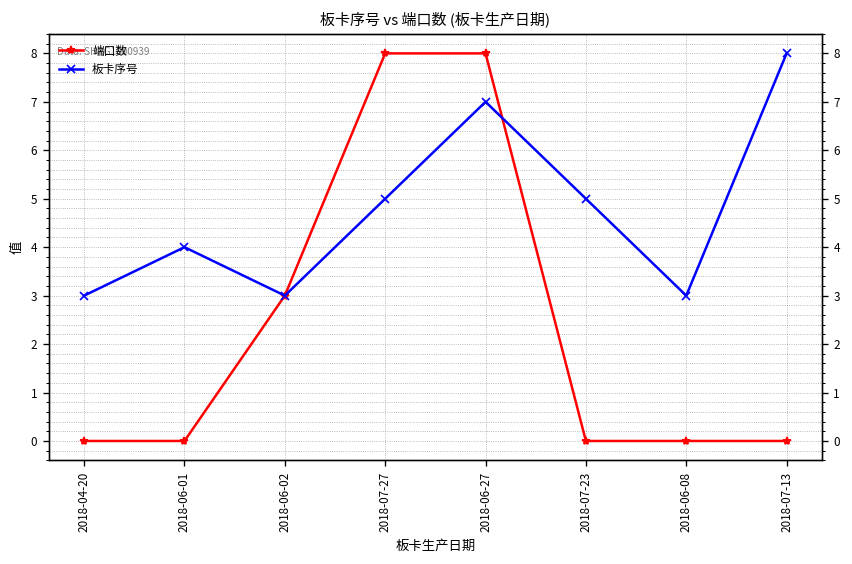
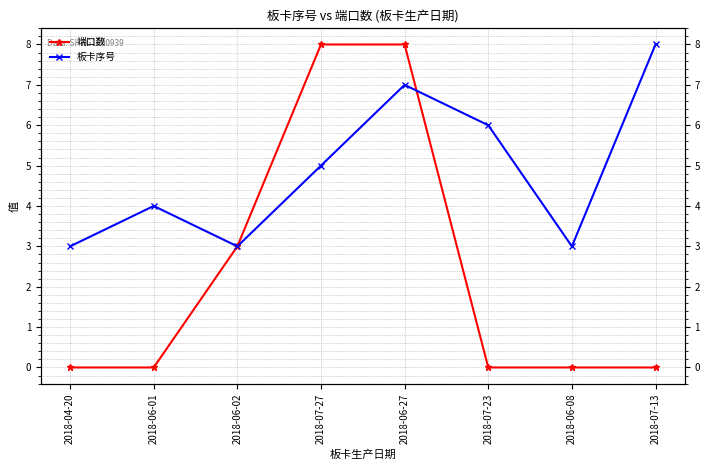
板卡序号, 2018-07-23: 5 -> 6
